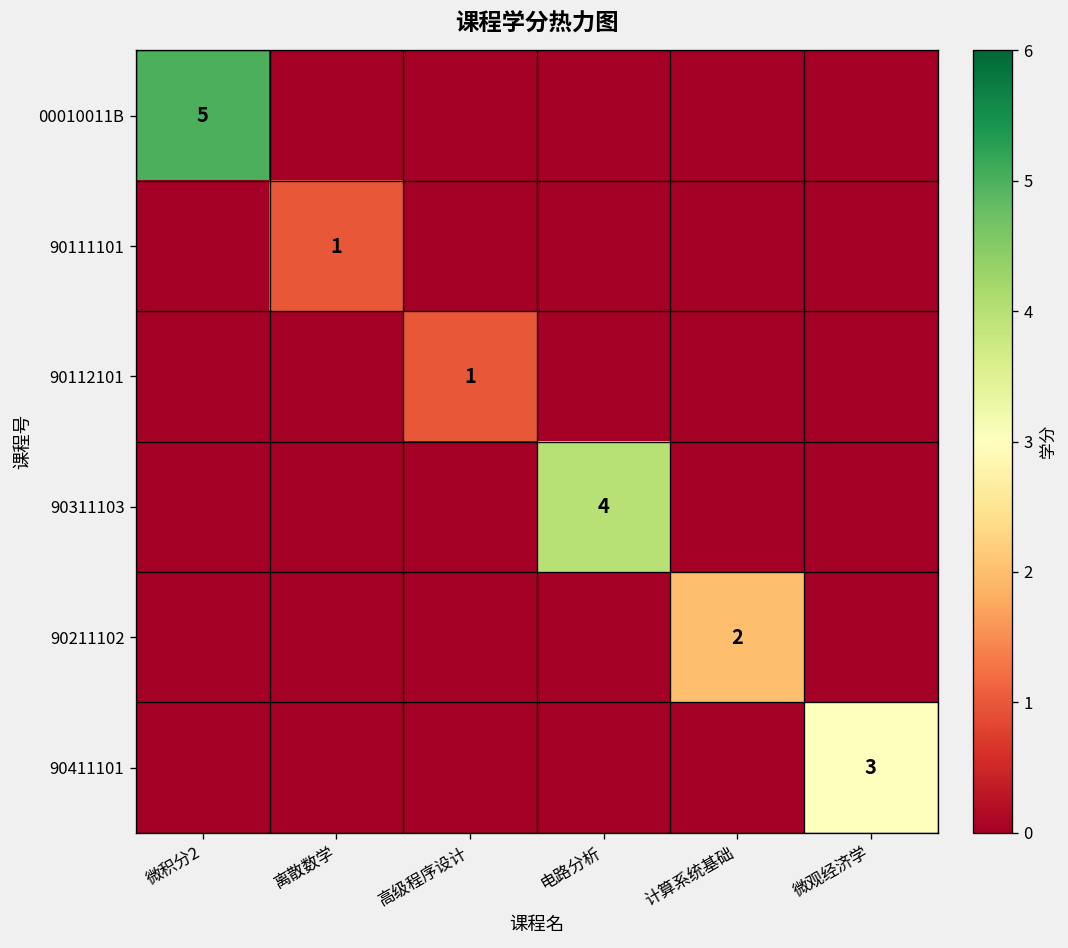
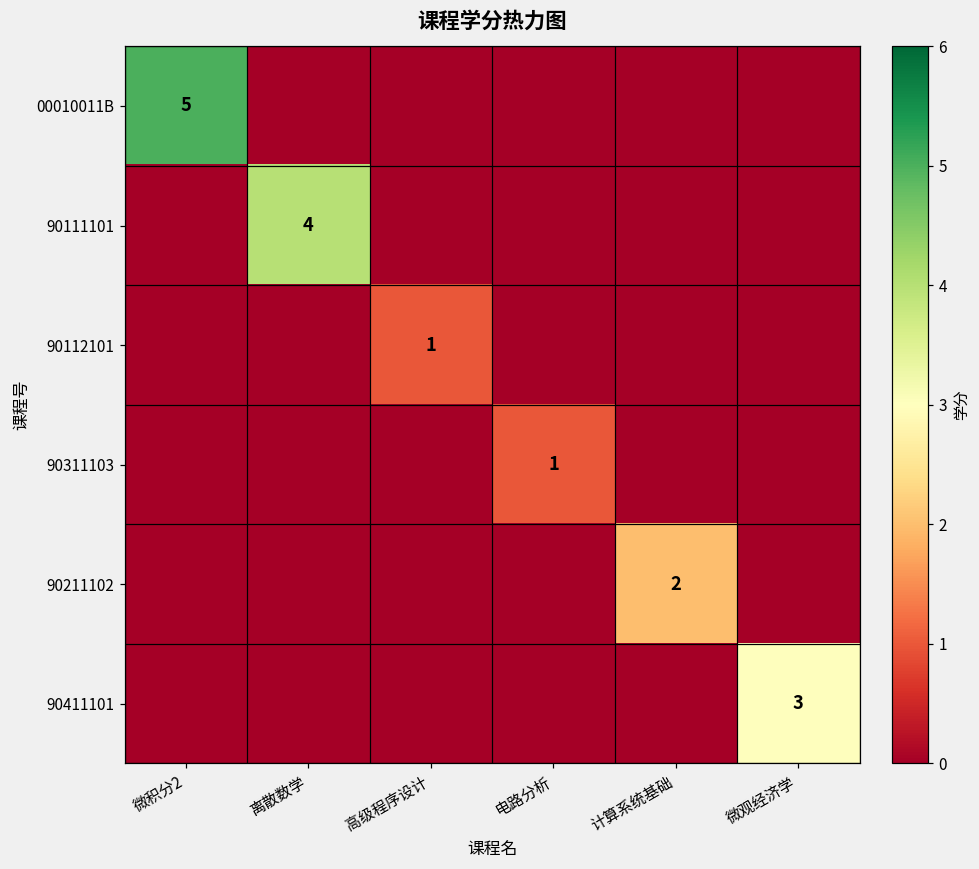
90111101, 离散数学: 1 -> 4
90311103, 电路分析: 4 -> 1
